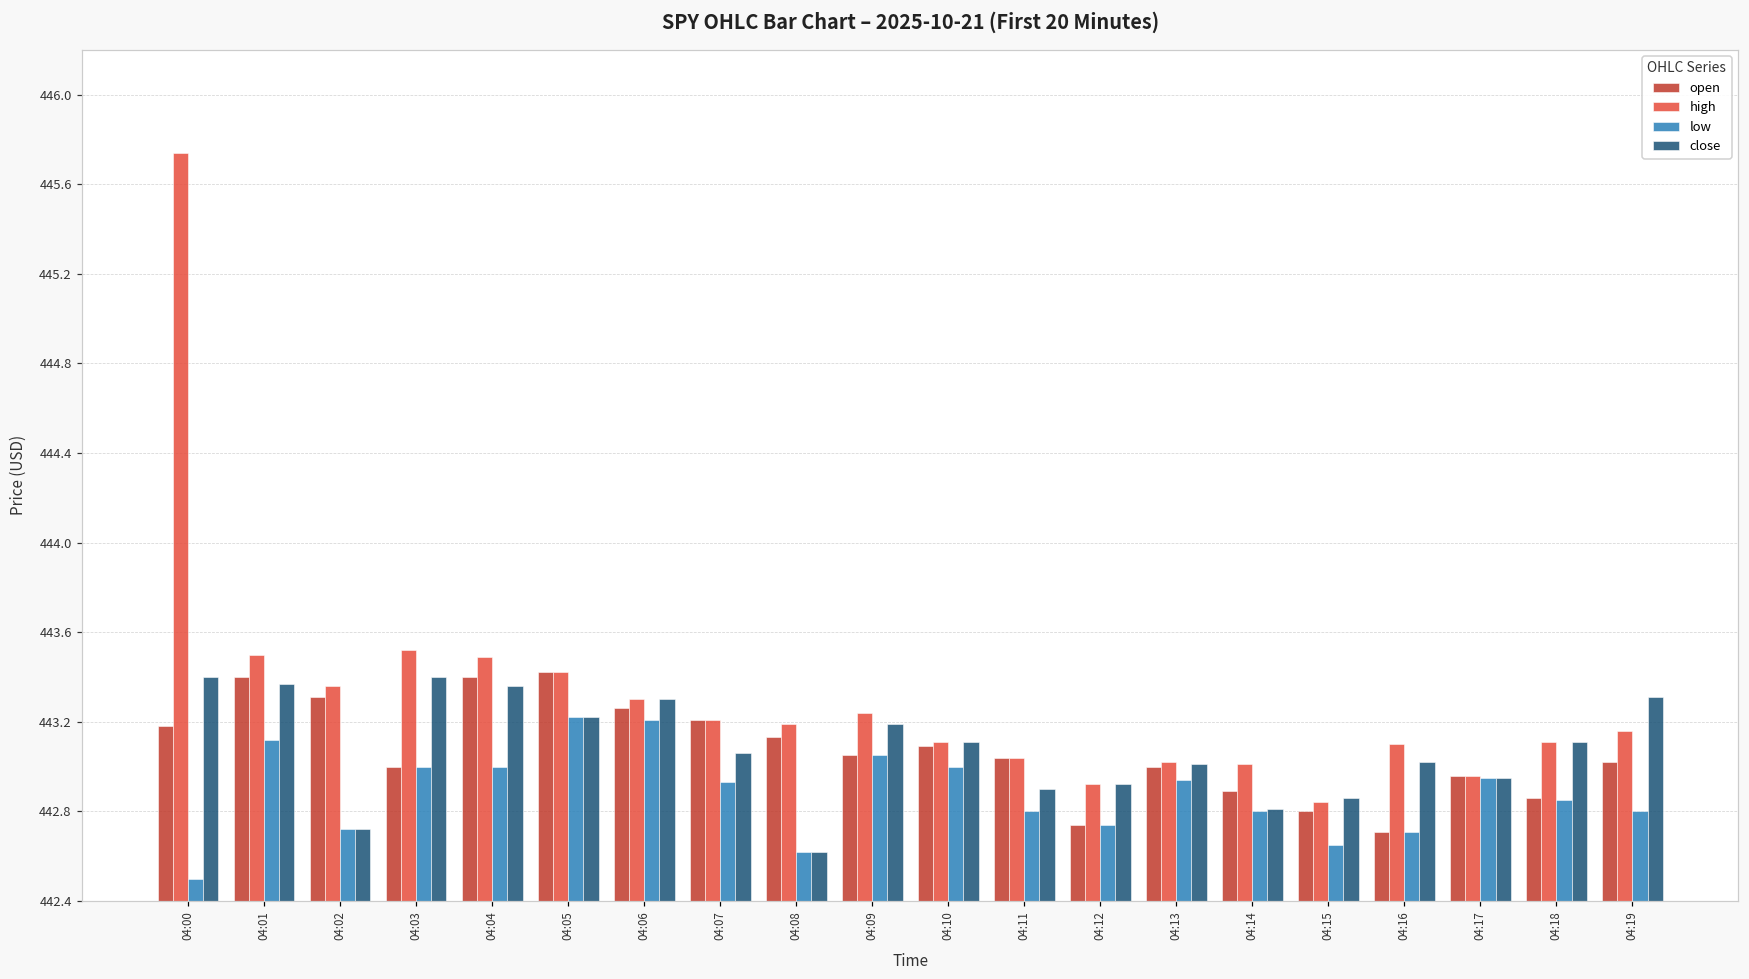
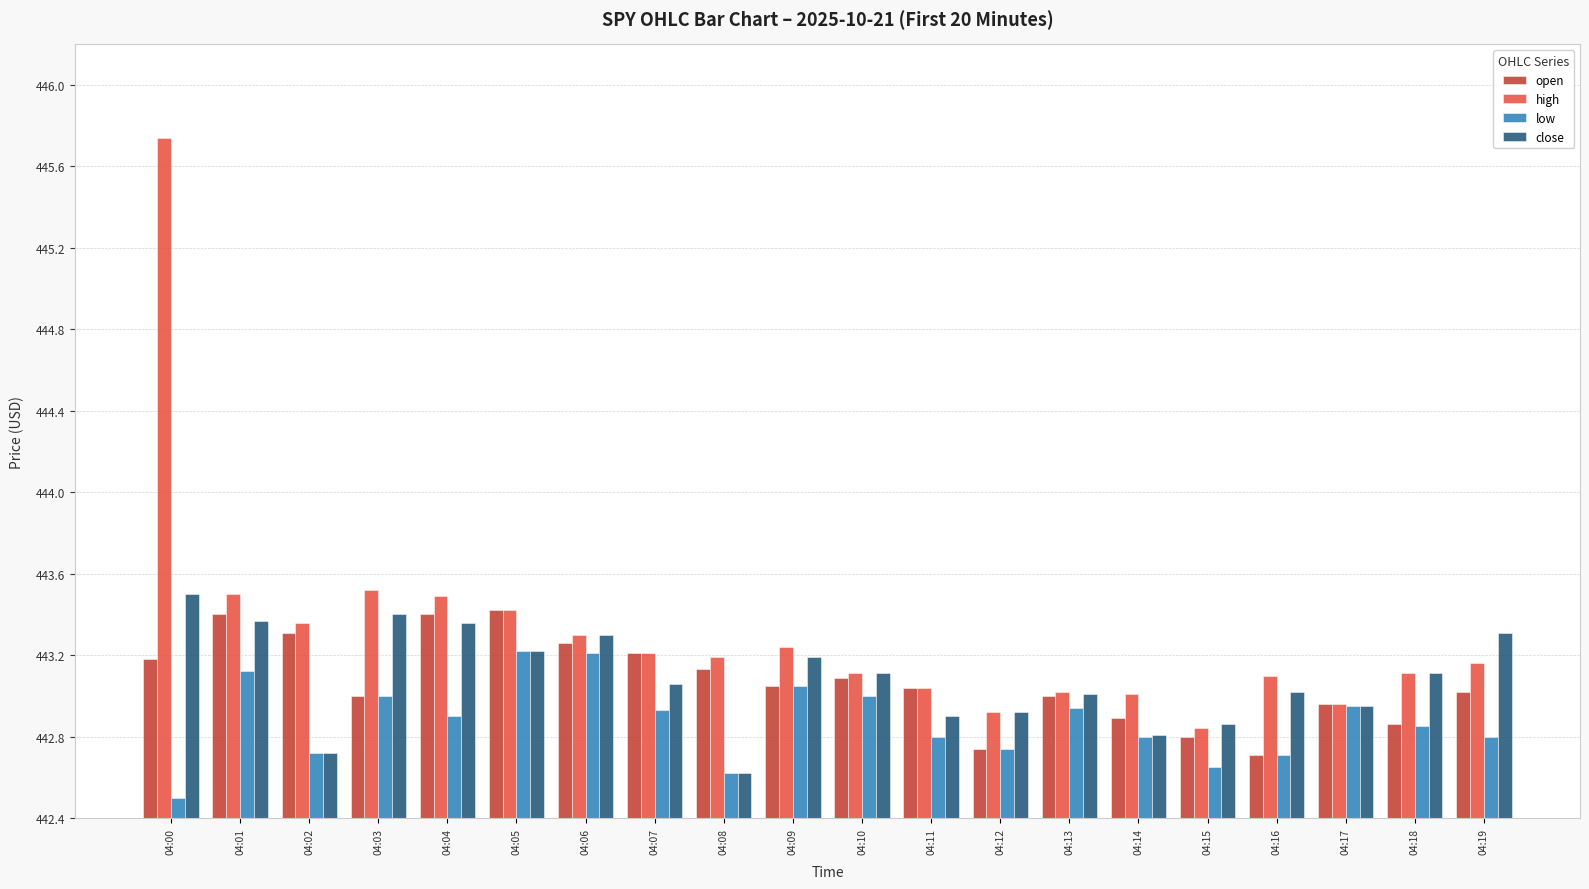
close, 04:00: 443.4 -> 443.5
low, 04:04: 443.0 -> 442.9
